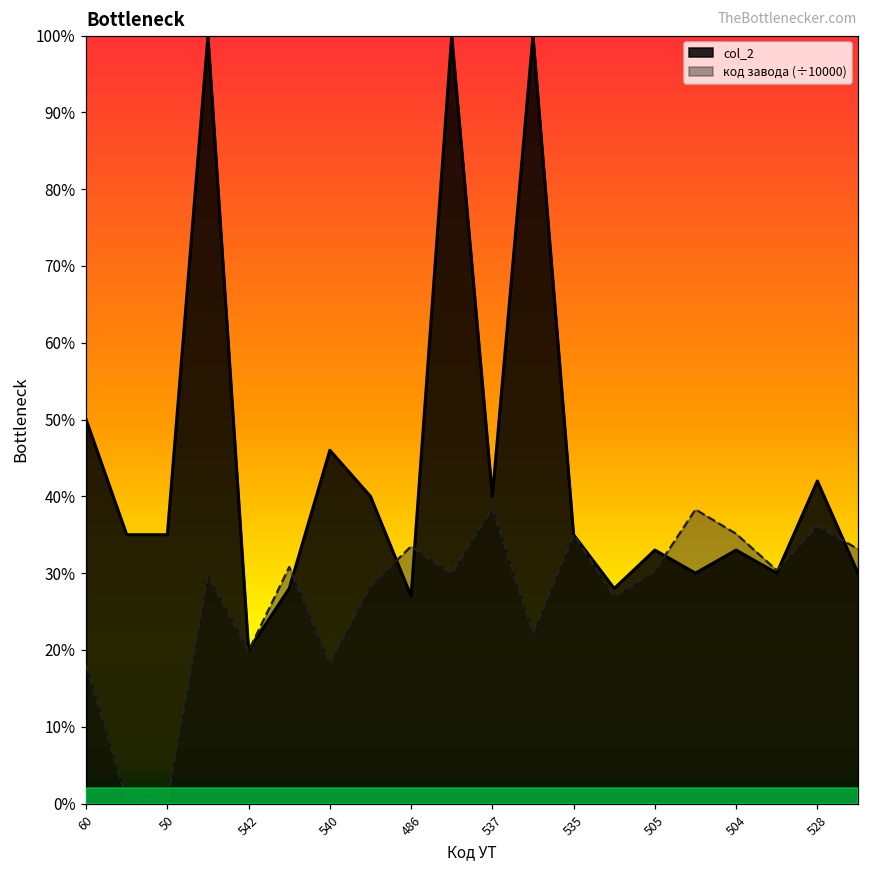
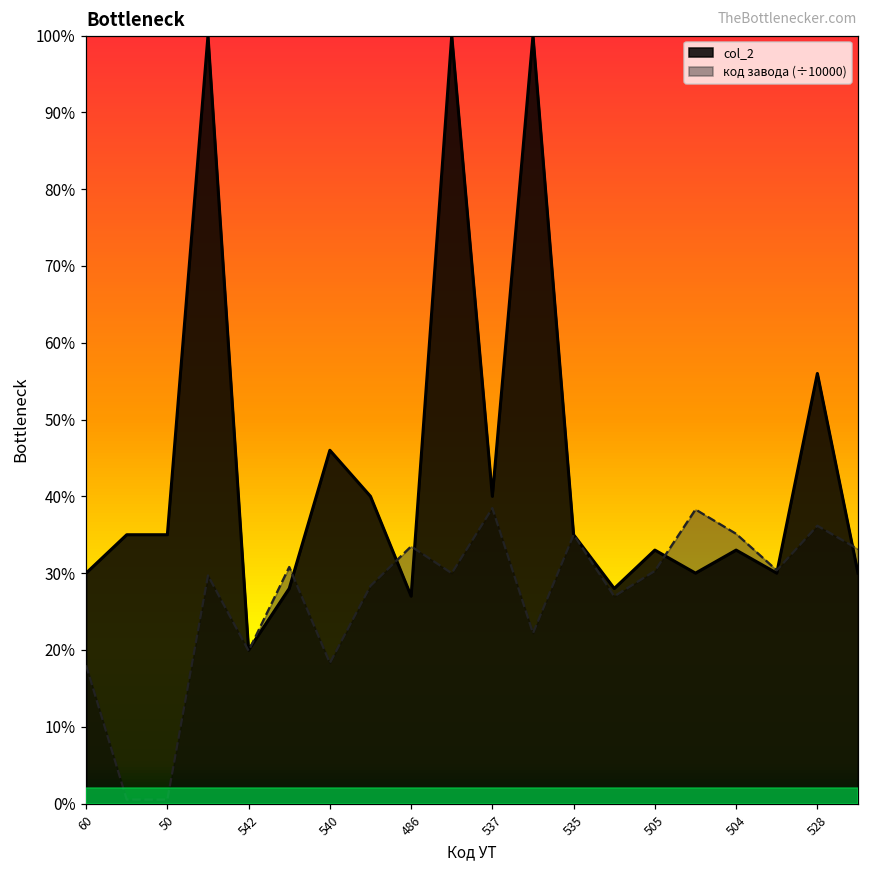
col_2, 60: 50% -> 30%
col_2, 528: 42% -> 56%
